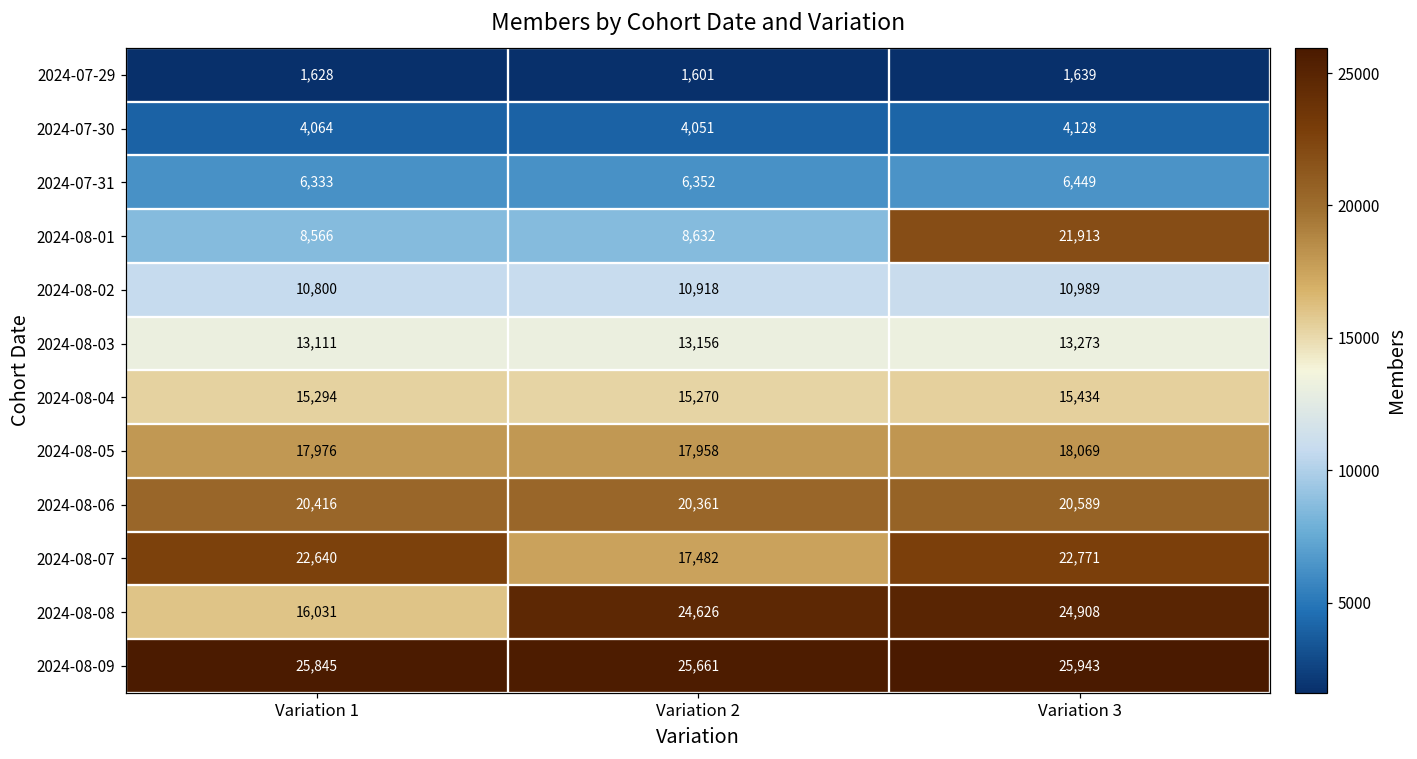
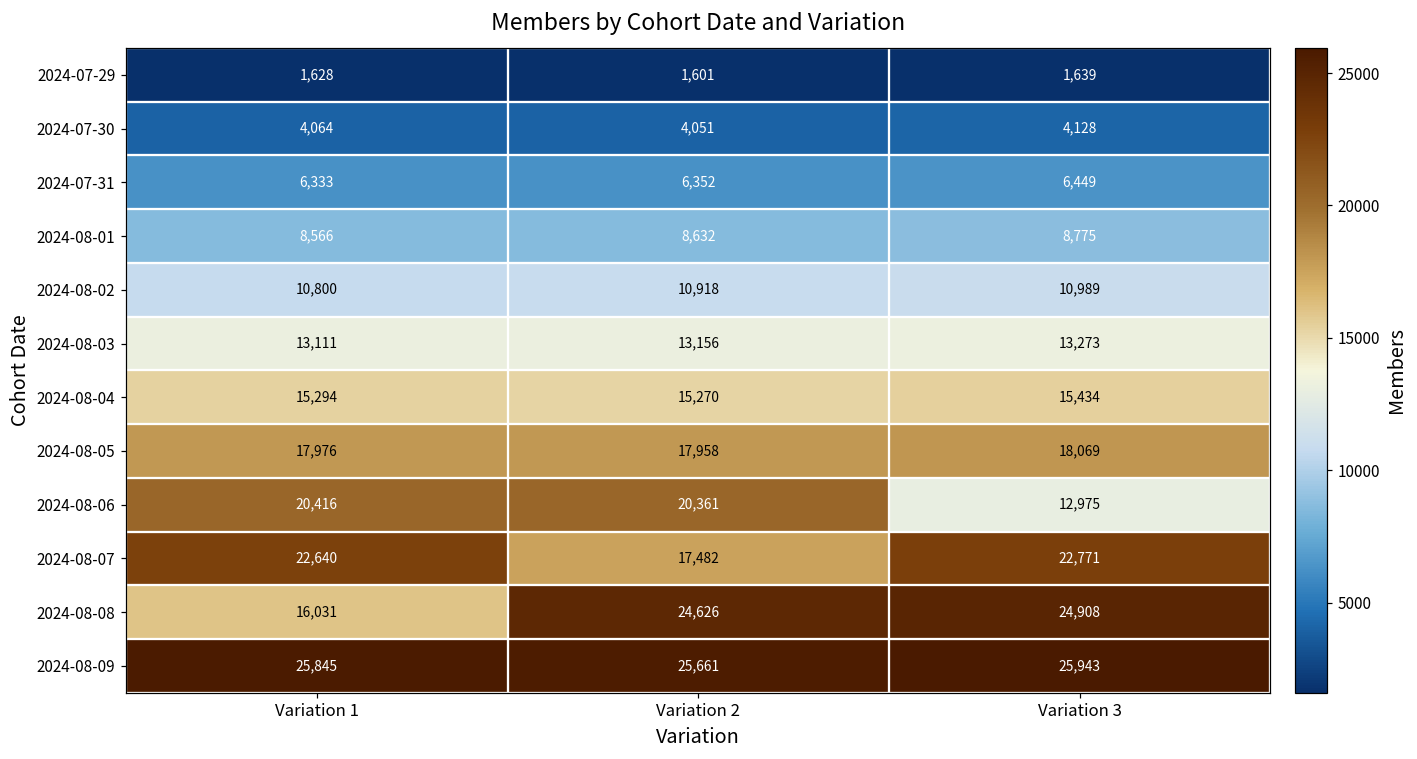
2024-08-01, Variation 3: 21,913 -> 8,775
2024-08-06, Variation 3: 20,589 -> 12,975
